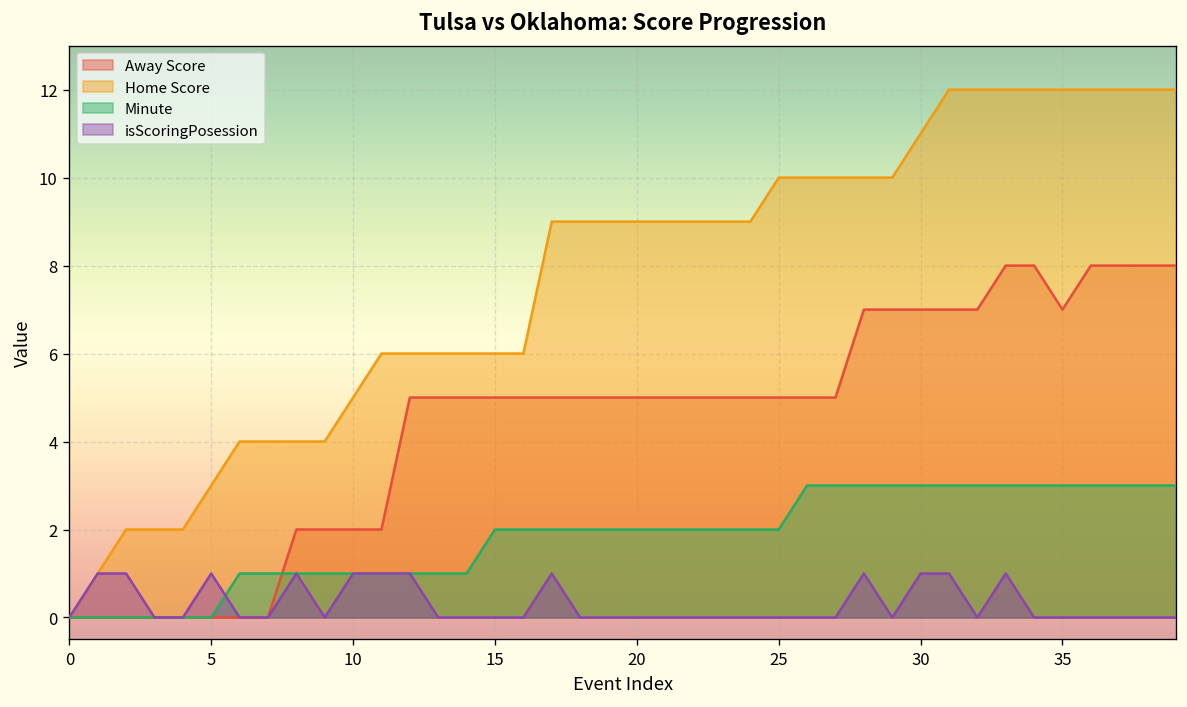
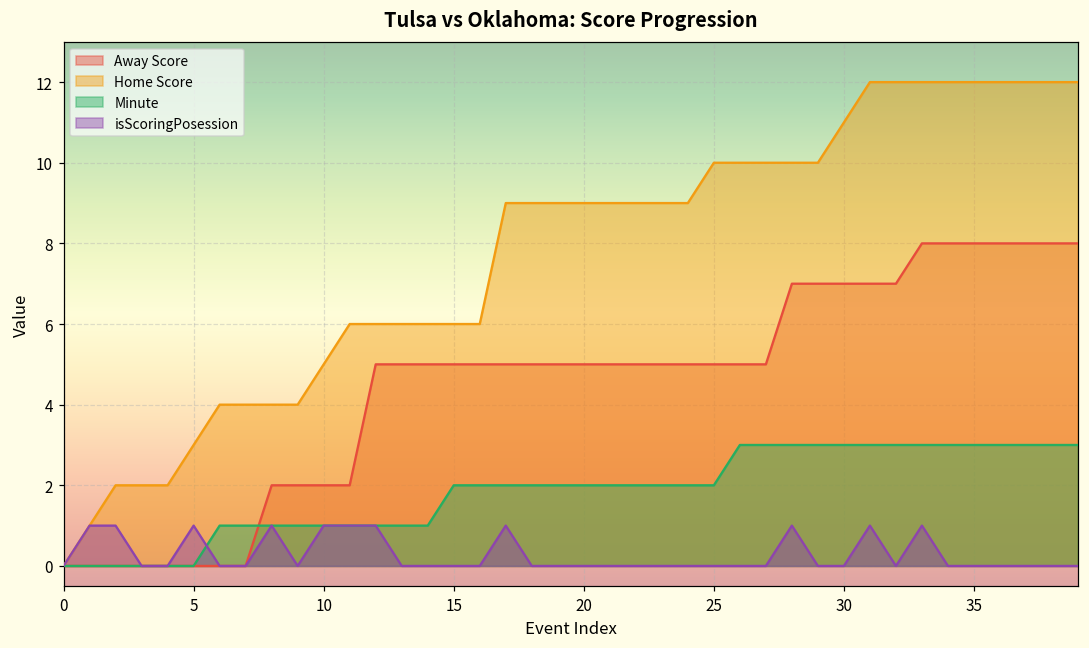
isScoringPosession, 30: 1 -> 0
Away Score, 35: 7 -> 8
